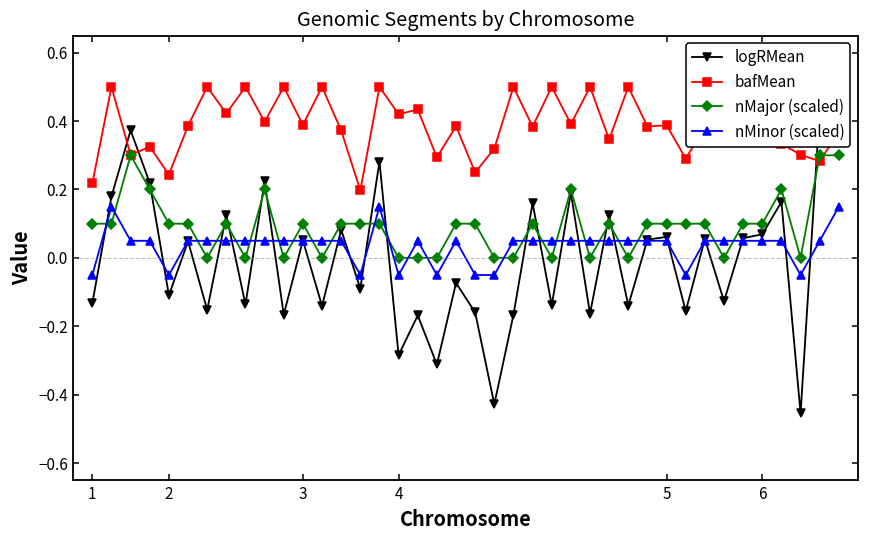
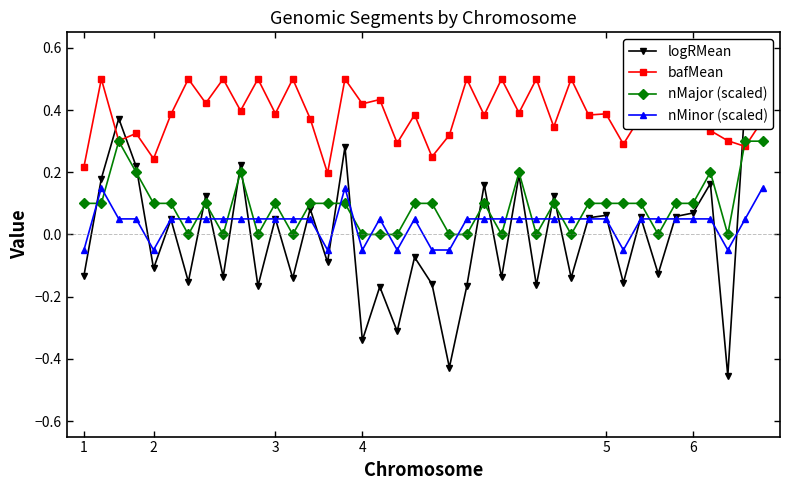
logRMean, 4: -0.28 -> -0.34
